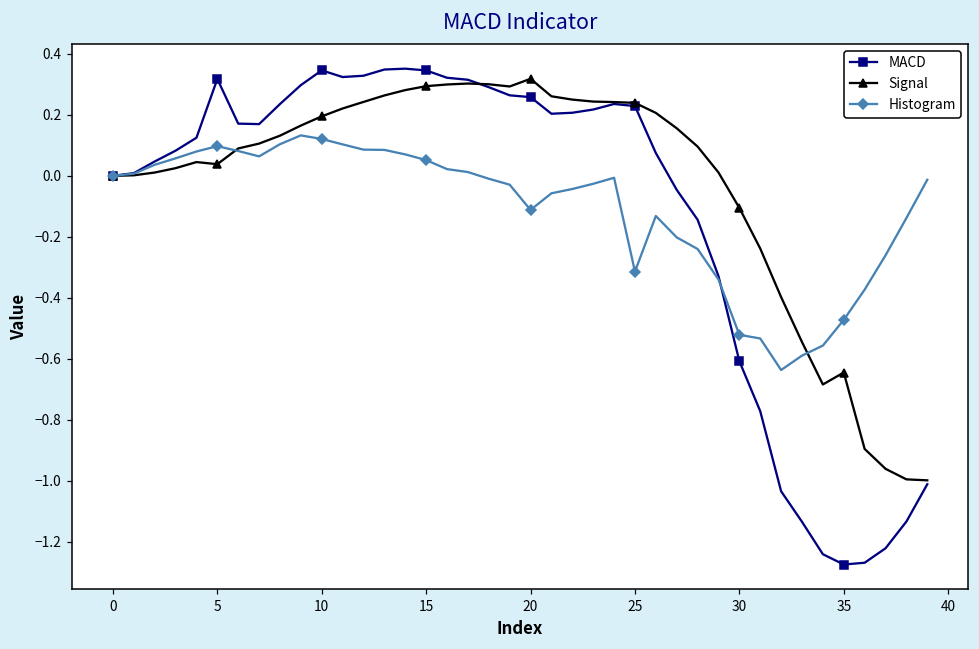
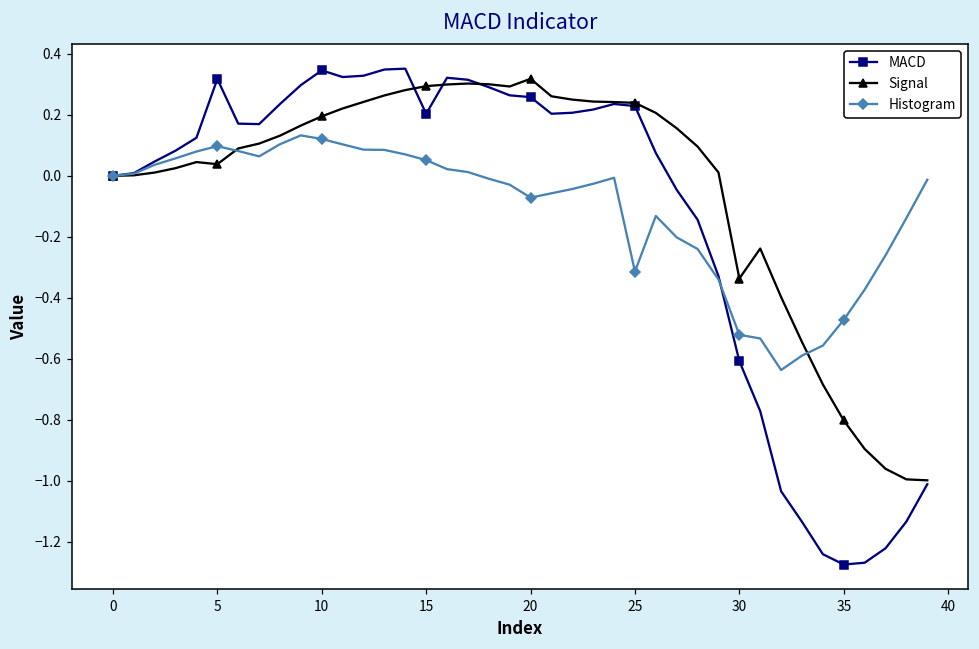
MACD, 15: 0.35 -> 0.20
Histogram, 20: -0.11 -> -0.07
Signal, 30: -0.11 -> -0.34
Signal, 35: -0.64 -> -0.80
